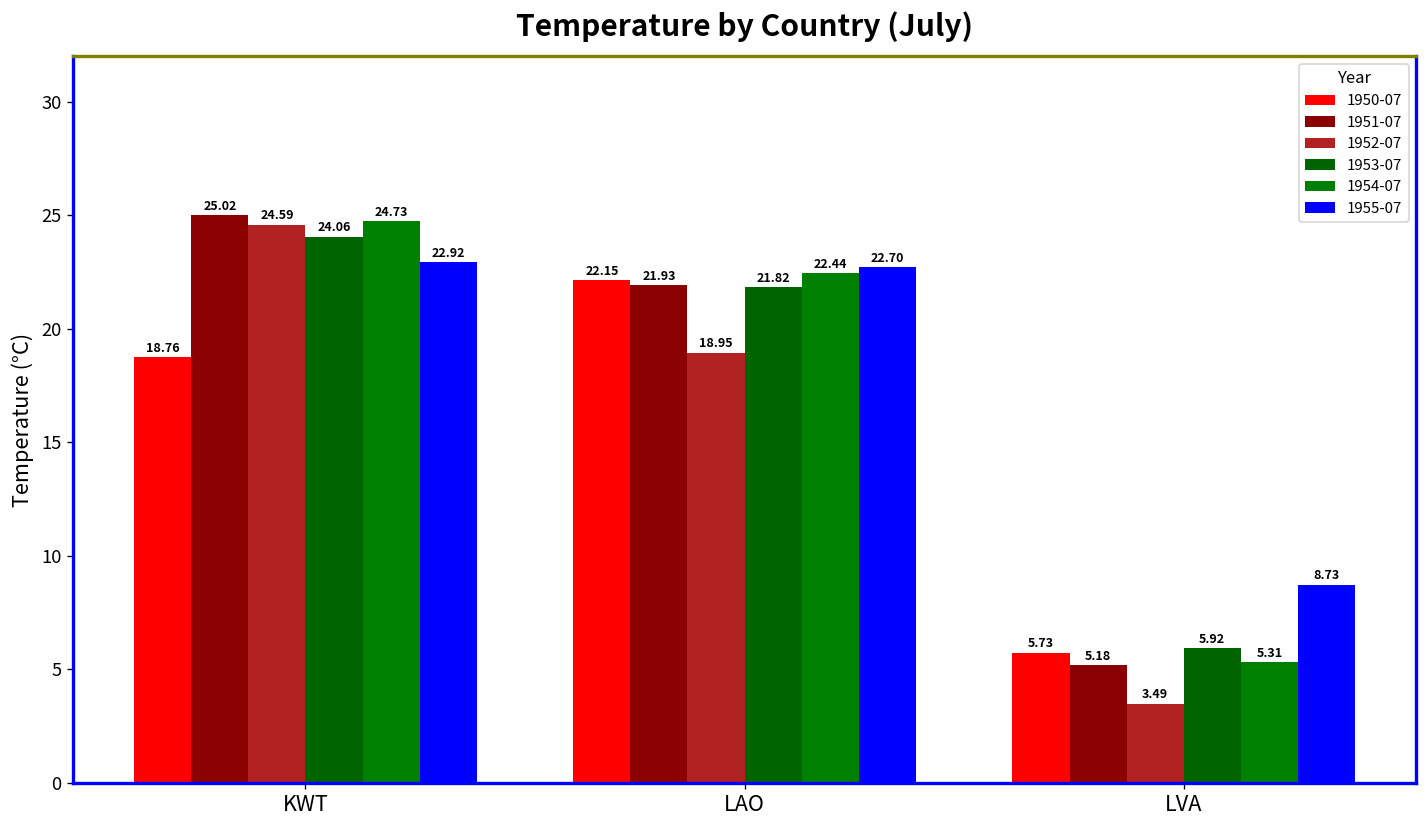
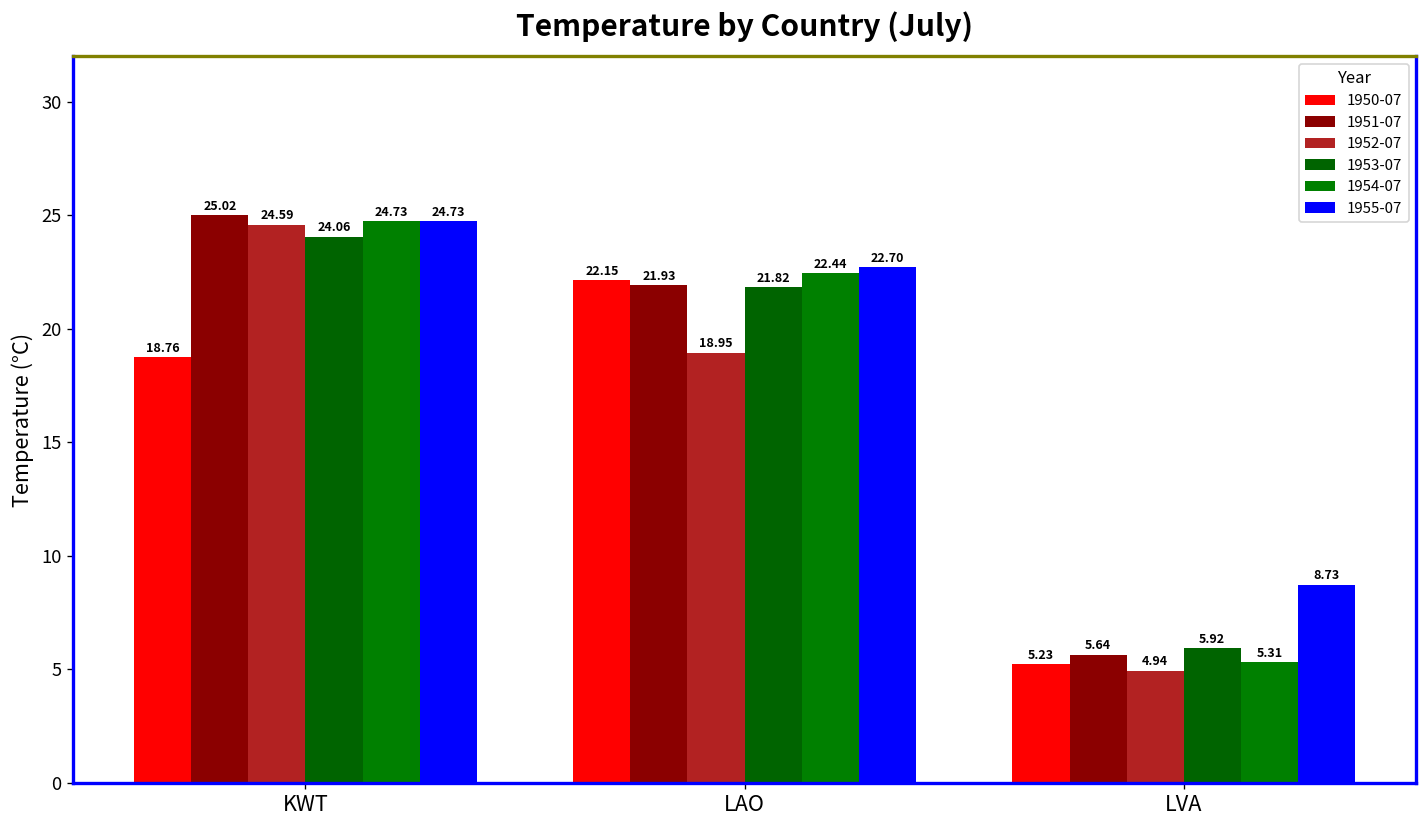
1955-07, KWT: 22.92 -> 24.73
1950-07, LVA: 5.73 -> 5.23
1951-07, LVA: 5.18 -> 5.64
1952-07, LVA: 3.49 -> 4.94
